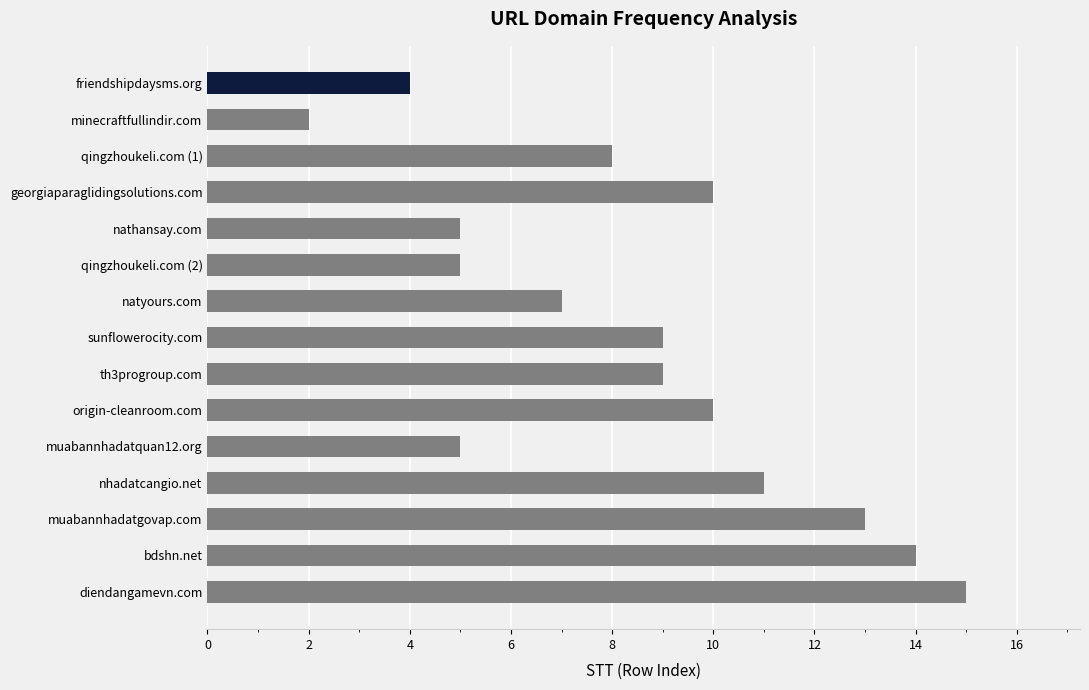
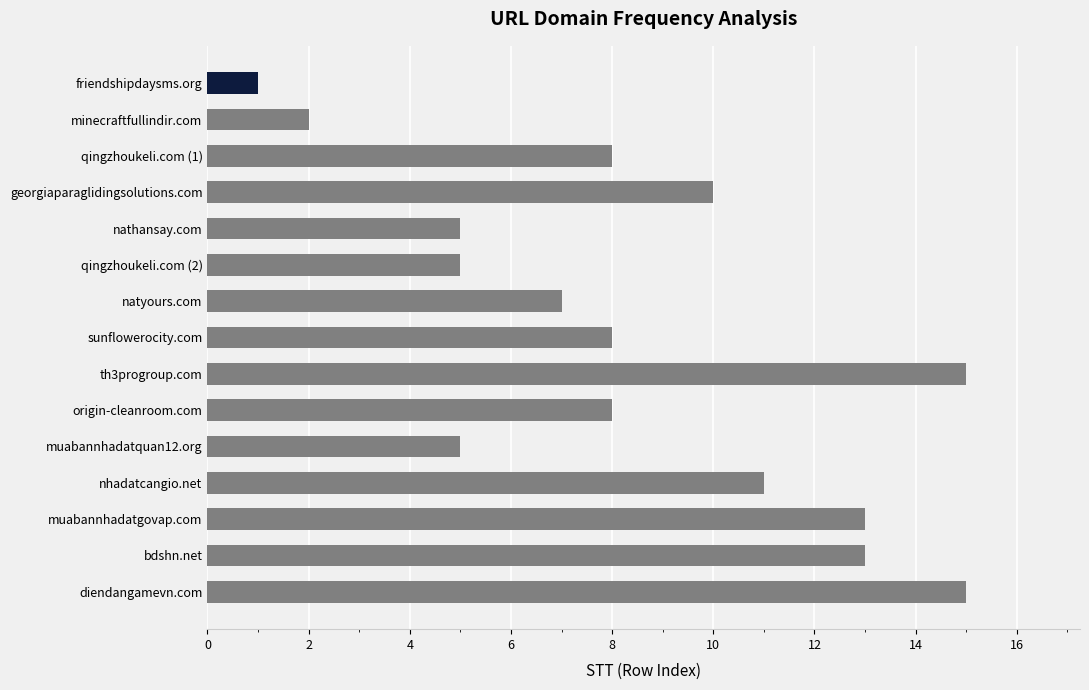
friendshipdaysms.org: 4 -> 1
sunflowerocity.com: 9 -> 8
th3progroup.com: 9 -> 15
origin-cleanroom.com: 10 -> 8
bdshn.net: 14 -> 13
